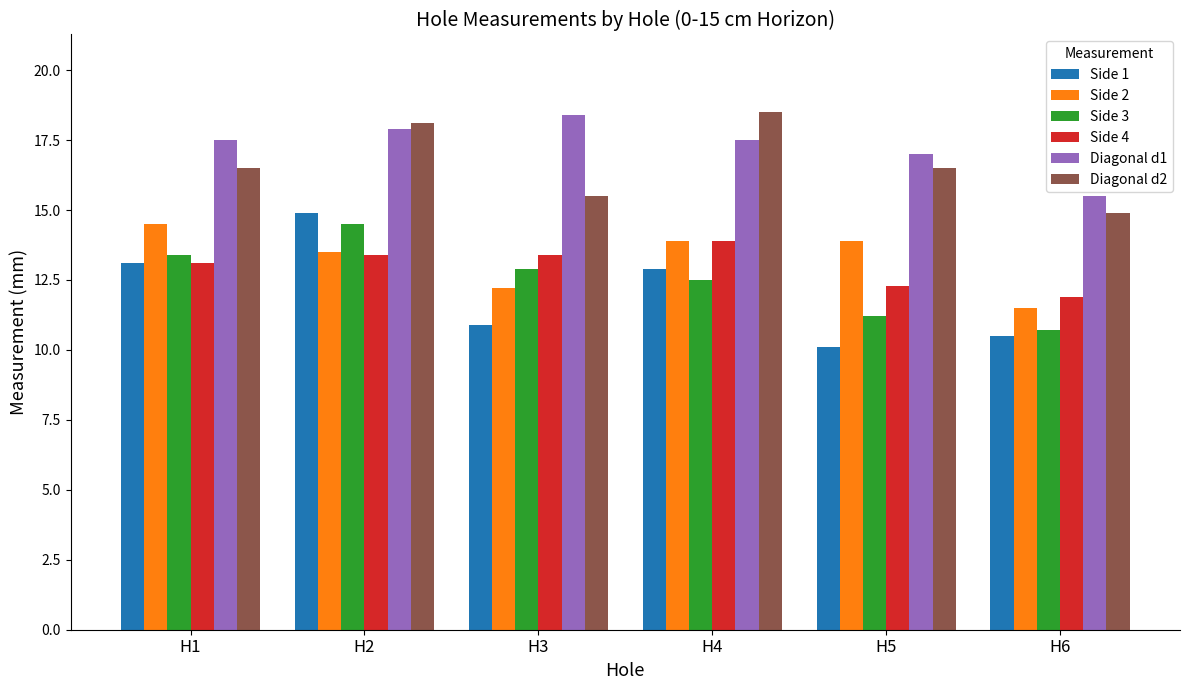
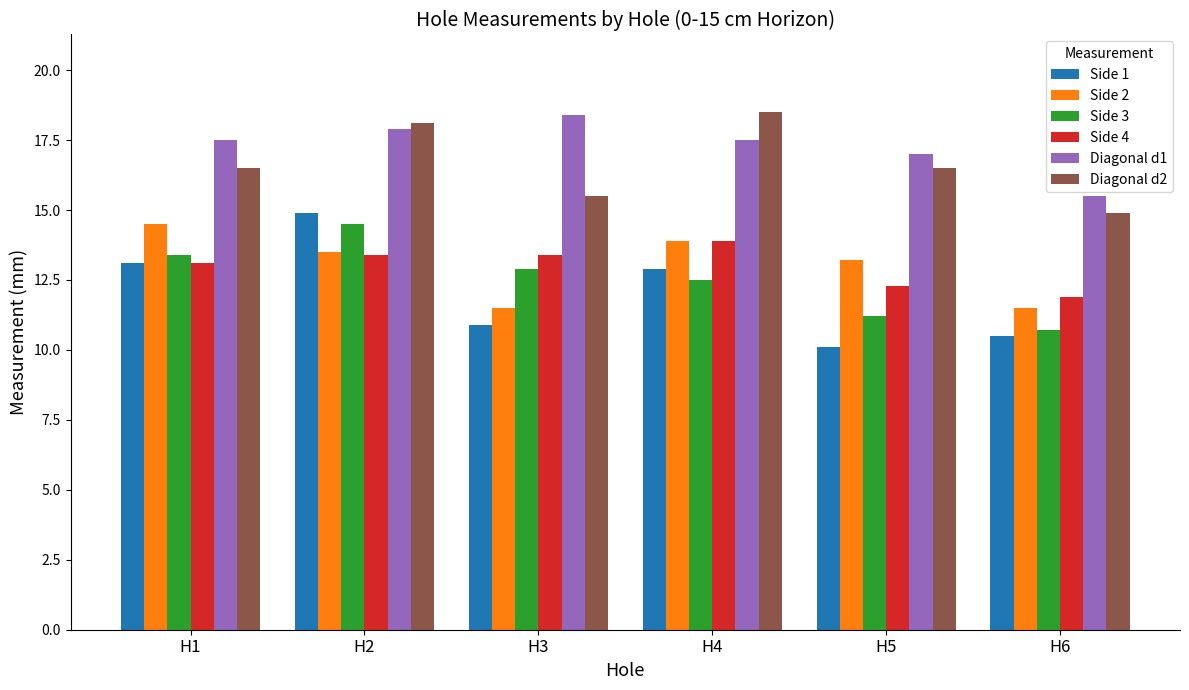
Side 2, H3: 12.2 -> 11.5
Side 2, H5: 13.9 -> 13.2
